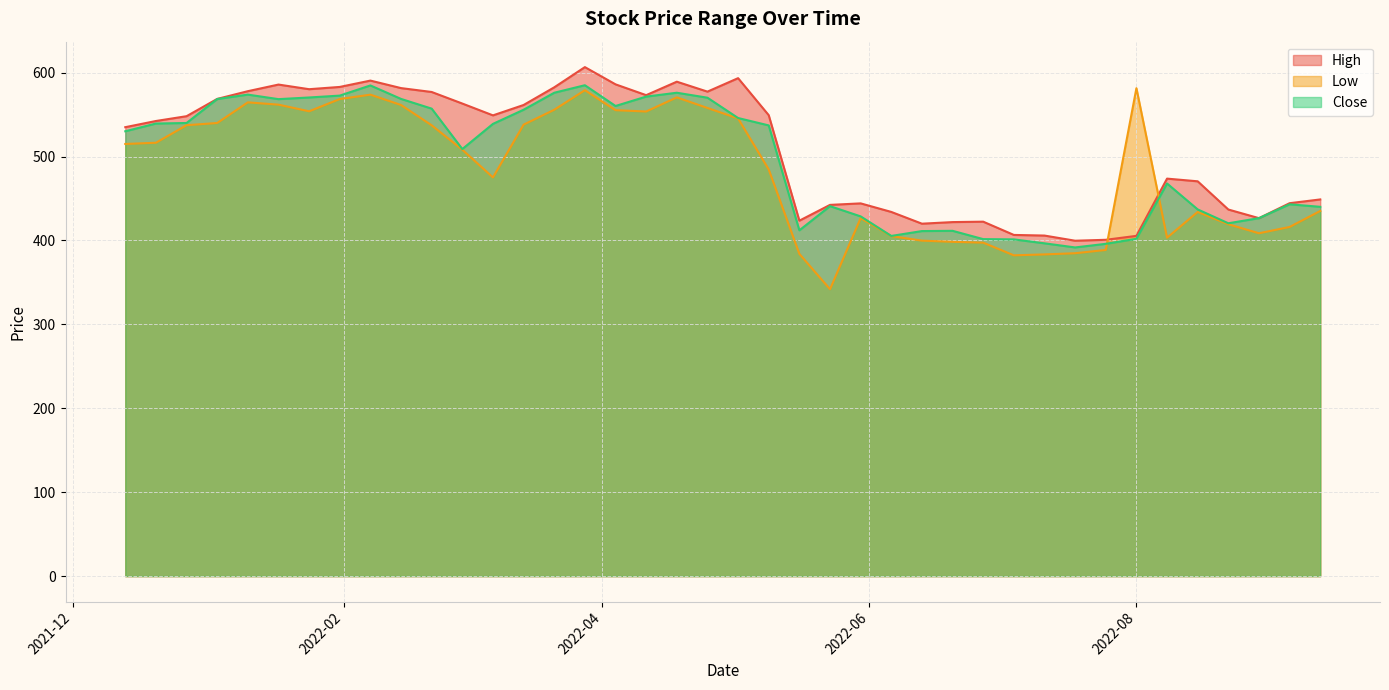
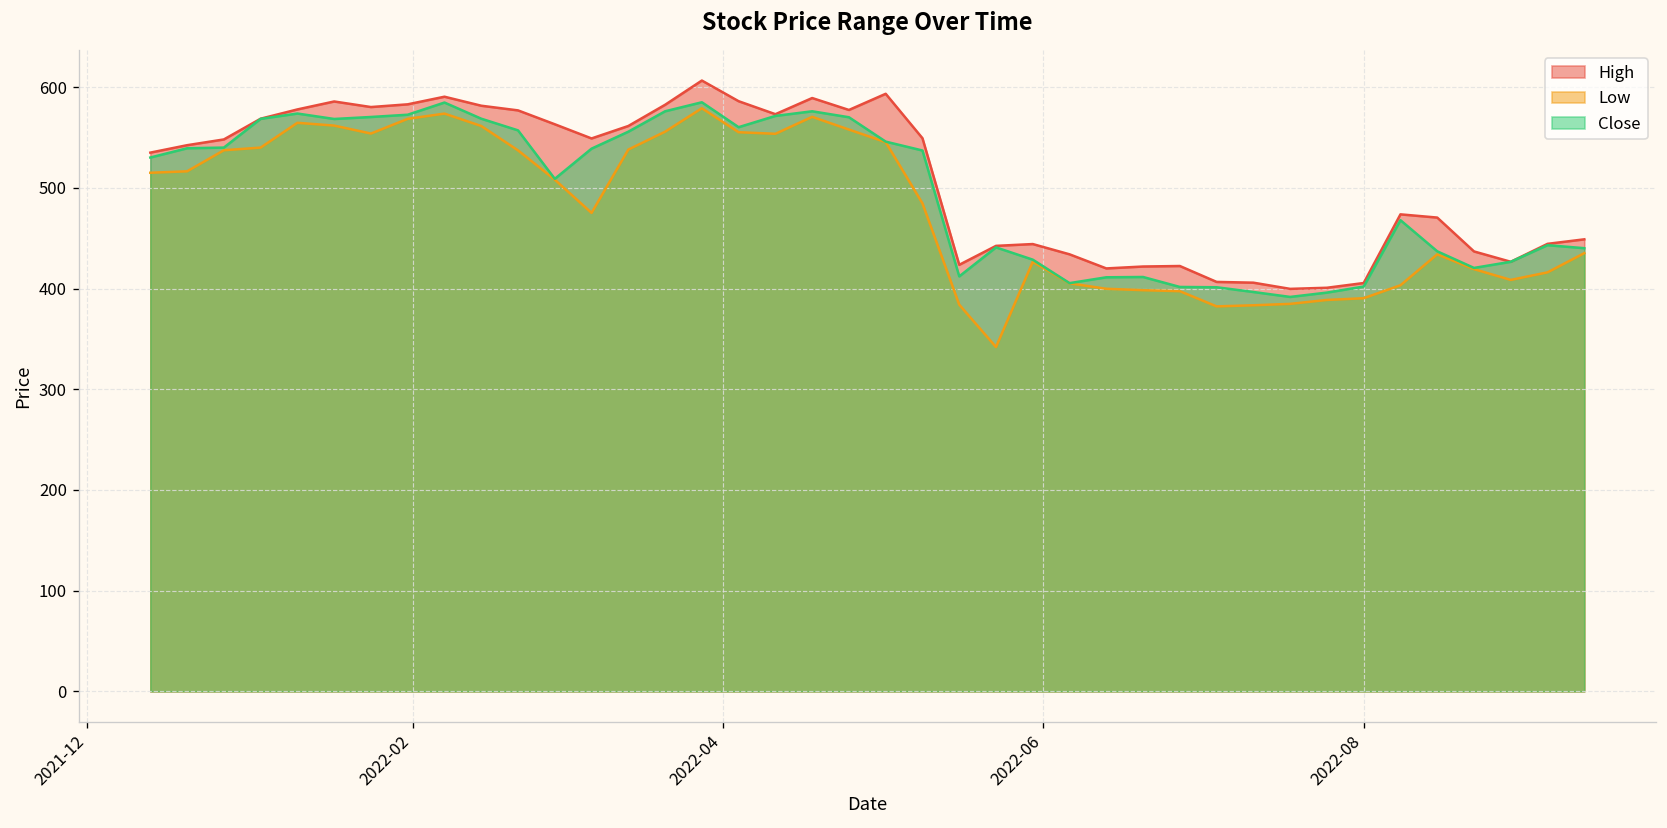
Low, 2022-08: 580 -> 390
